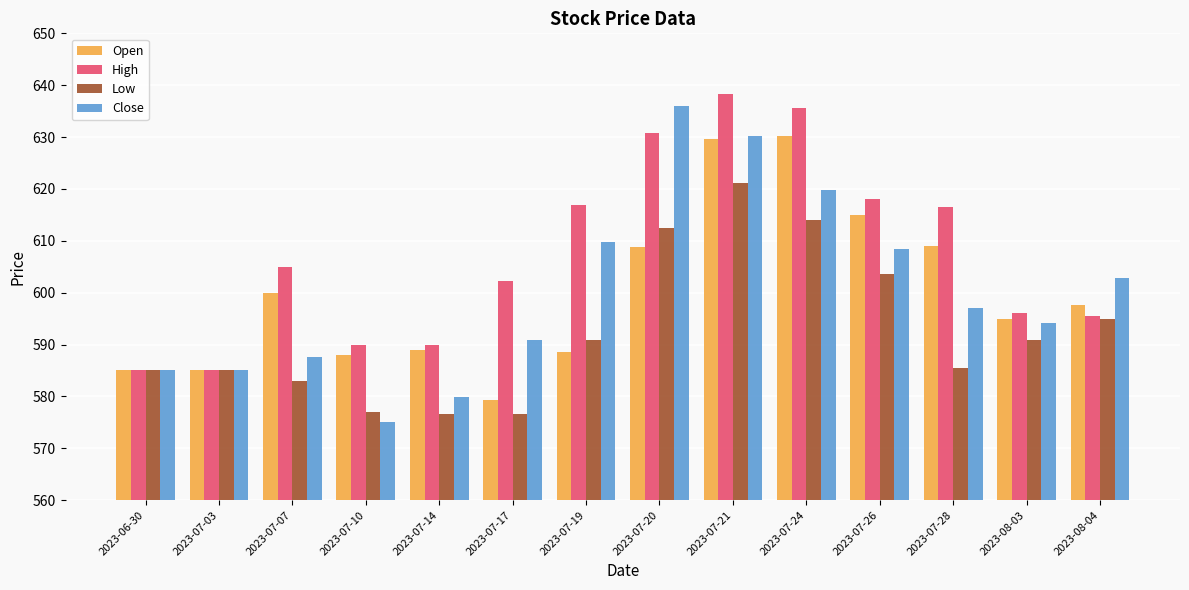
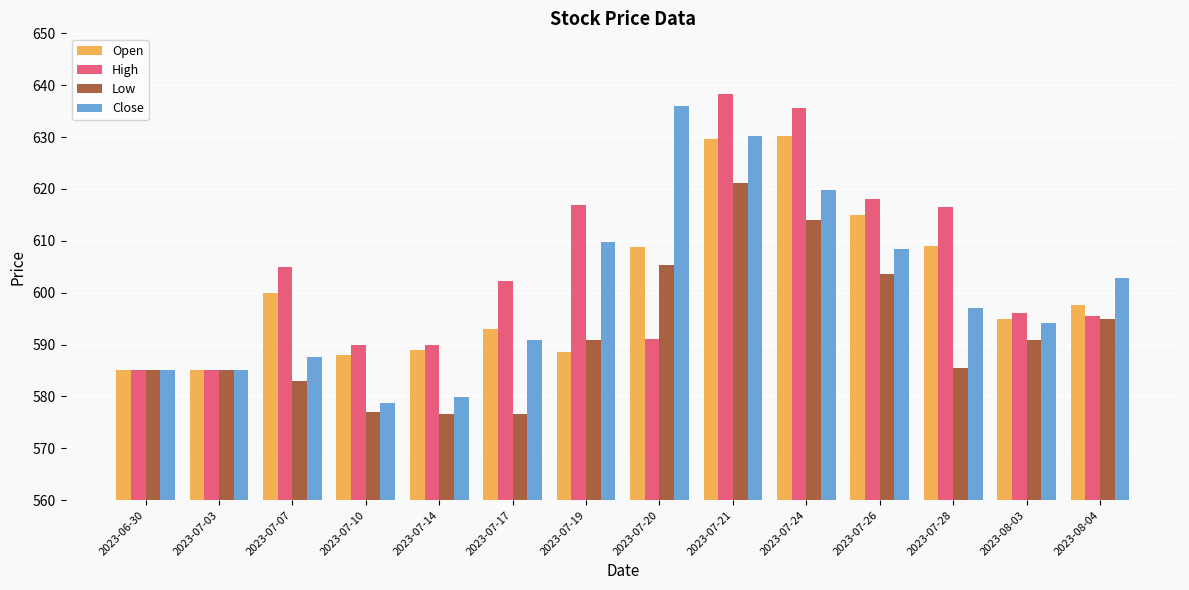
Close, 2023-07-10: 575 -> 579
Open, 2023-07-17: 579 -> 593
High, 2023-07-20: 631 -> 591
Low, 2023-07-20: 612 -> 605
